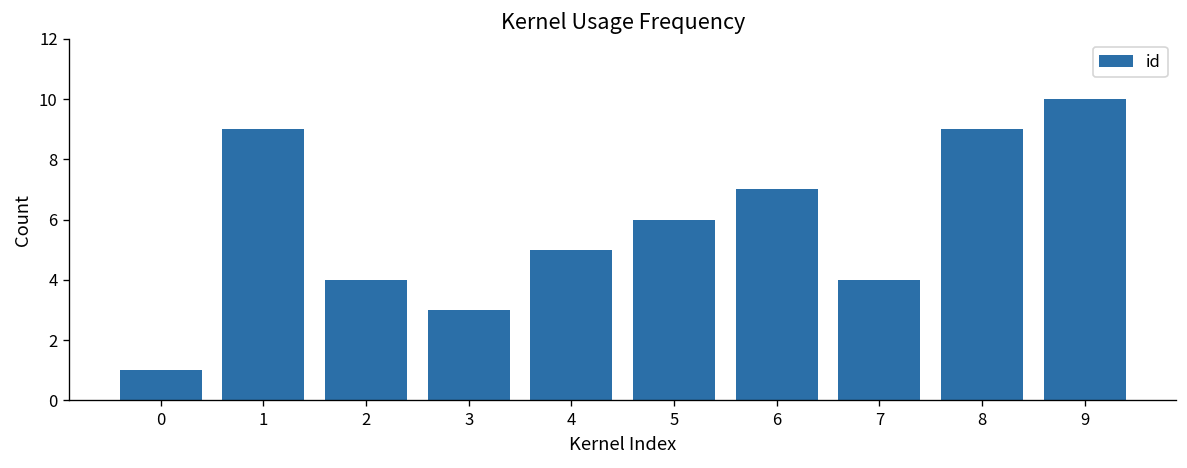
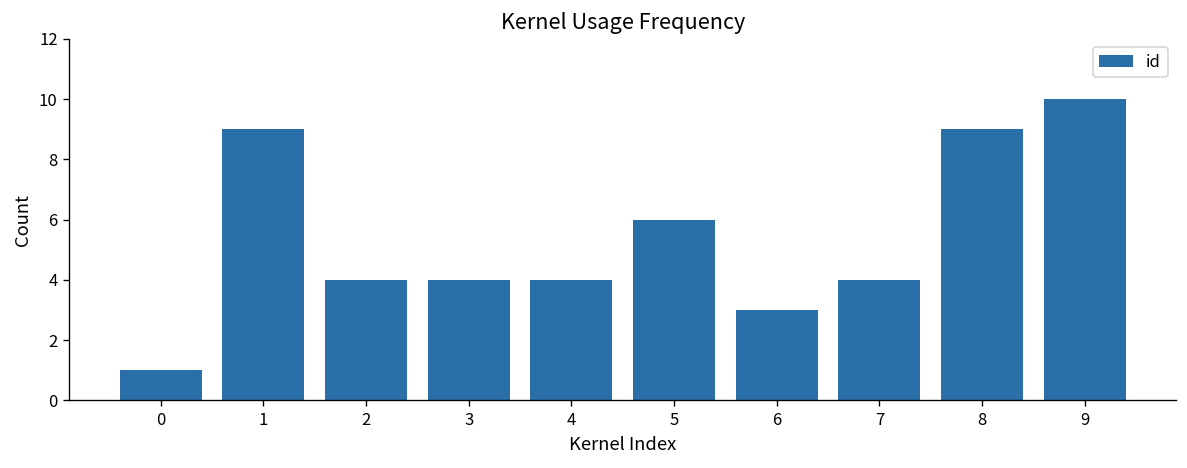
3: 3 -> 4
4: 5 -> 4
6: 7 -> 3
